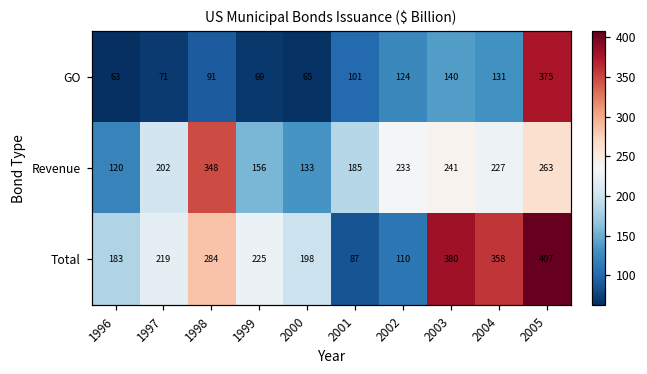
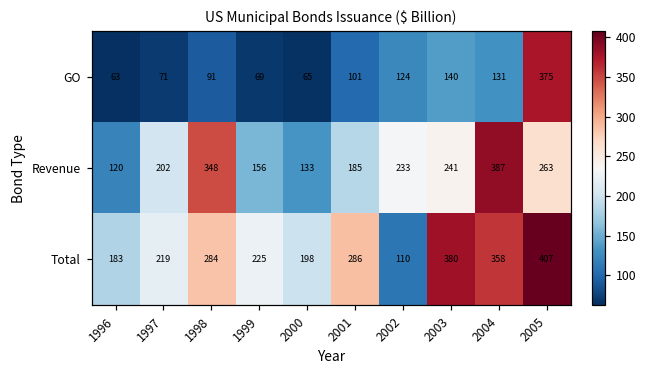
Revenue, 2004: 227 -> 387
Total, 2001: 87 -> 286
